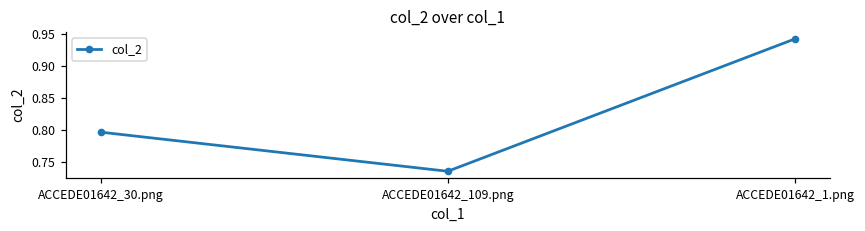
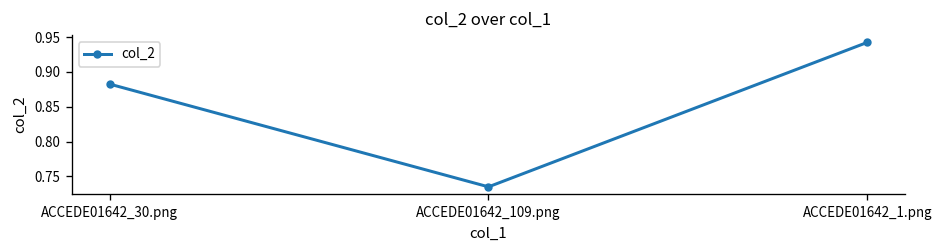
ACCEDE01642_30.png: 0.80 -> 0.88
